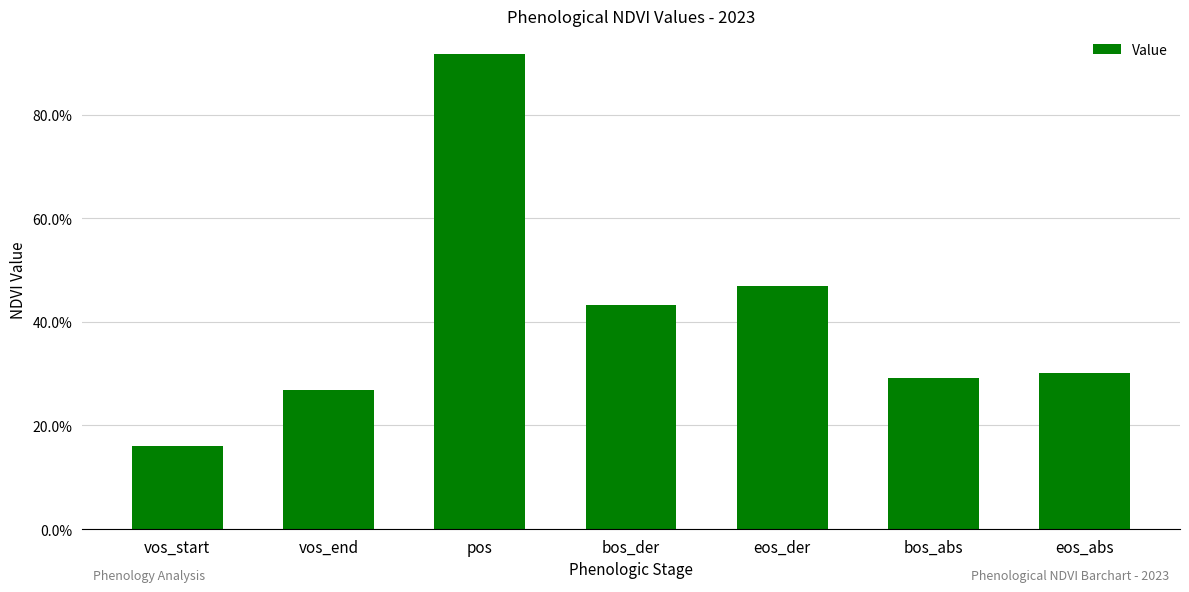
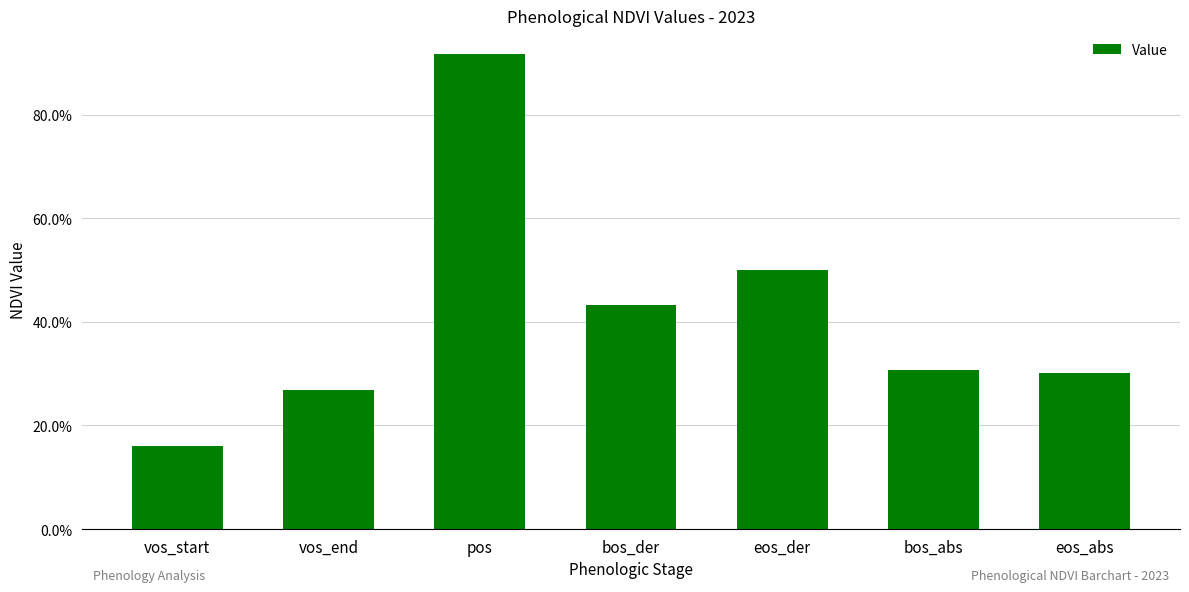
eos_der: 47% -> 50%
bos_abs: 29% -> 31%
